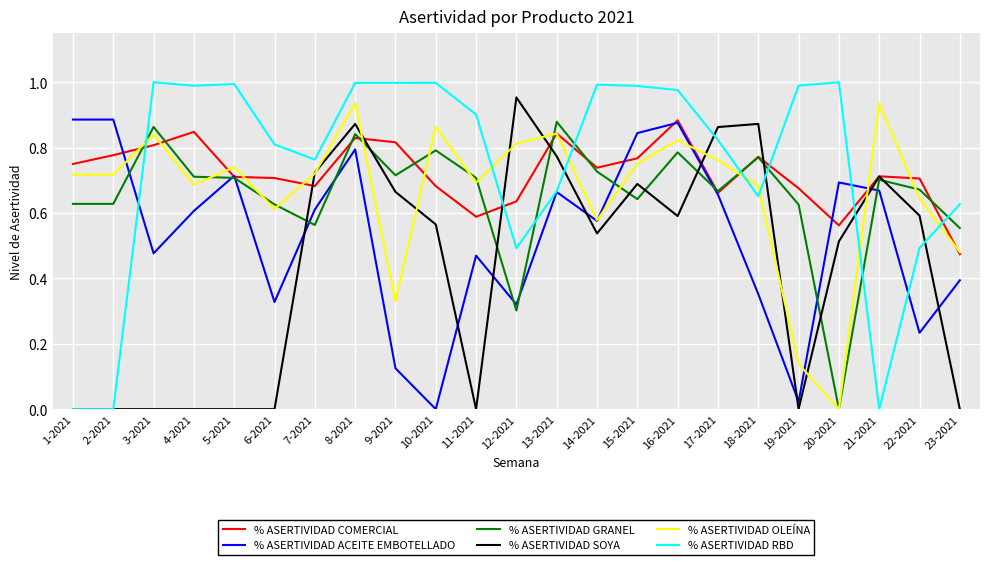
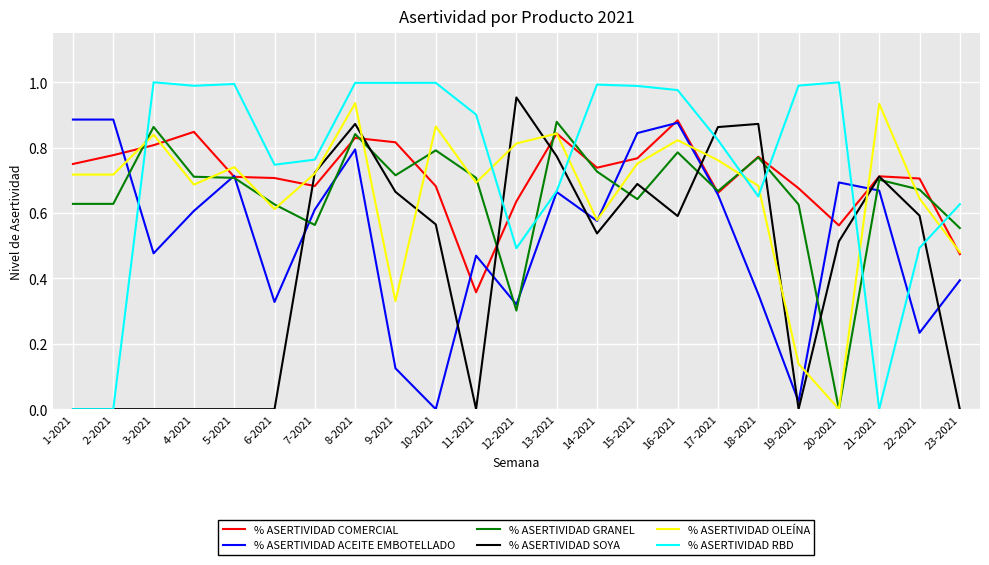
% ASERTIVIDAD RBD, 6-2021: 0.81 -> 0.75
% ASERTIVIDAD COMERCIAL, 11-2021: 0.59 -> 0.36
